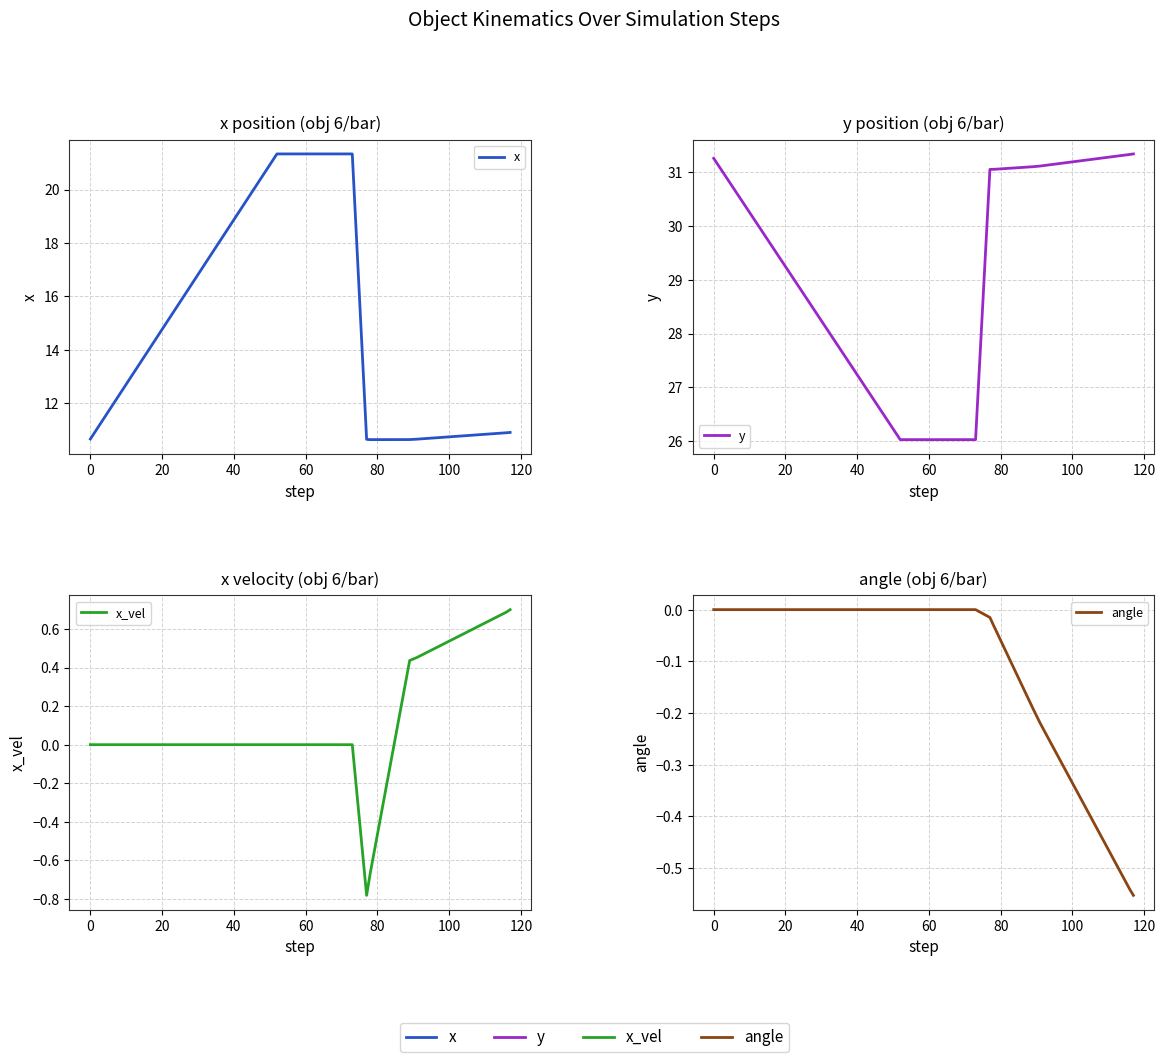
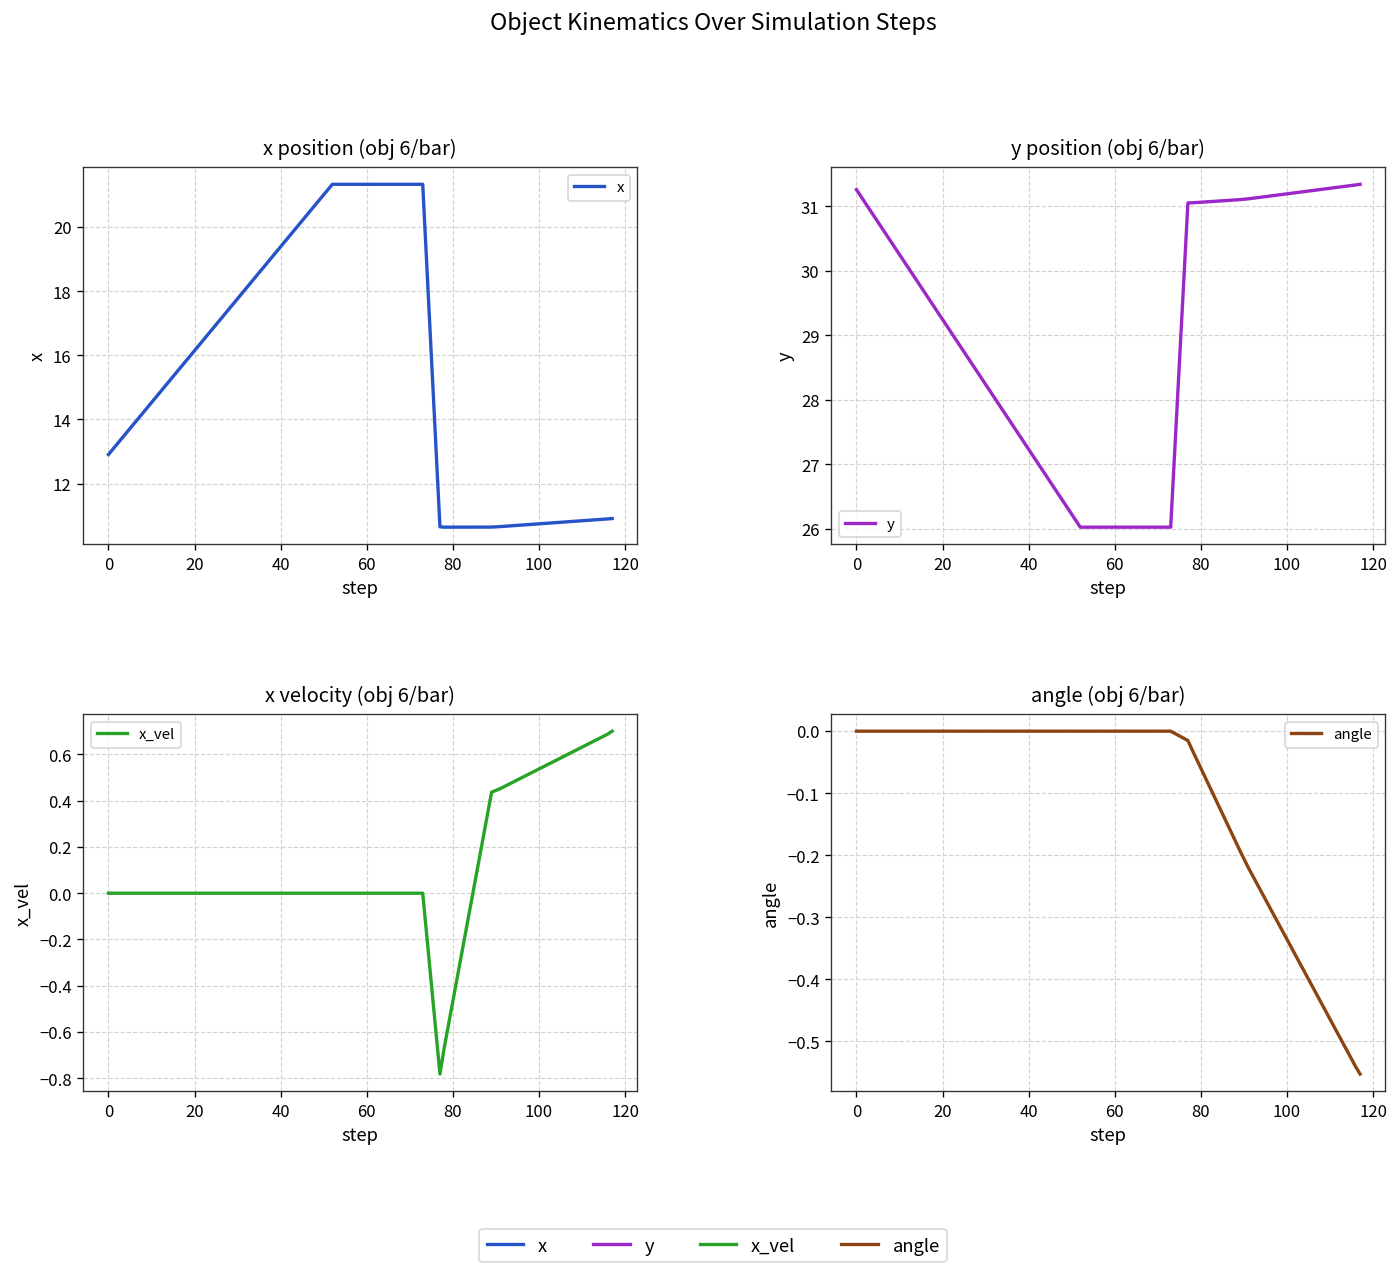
x position (obj 6/bar), 0: 10.7 -> 12.9
